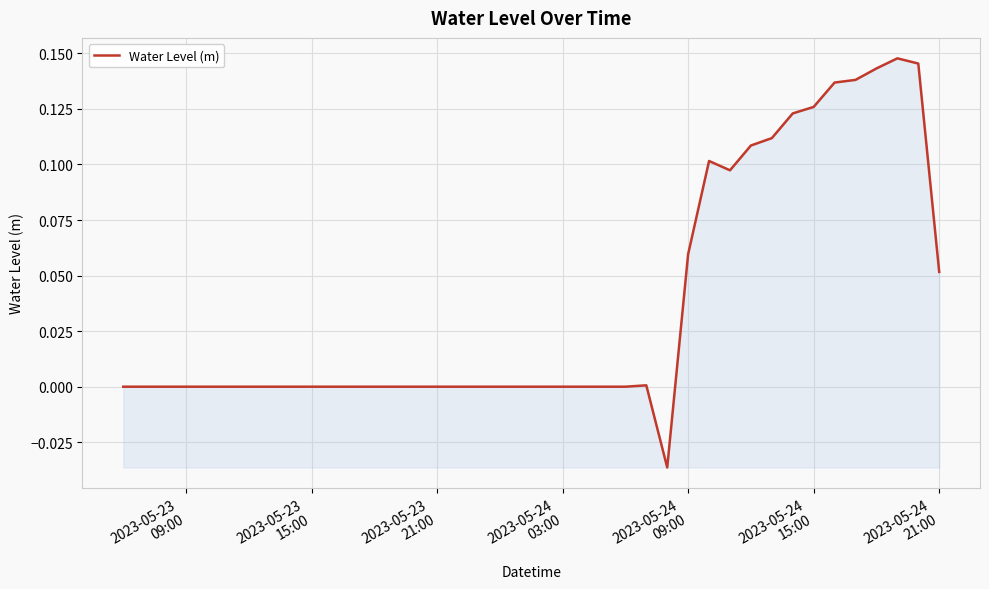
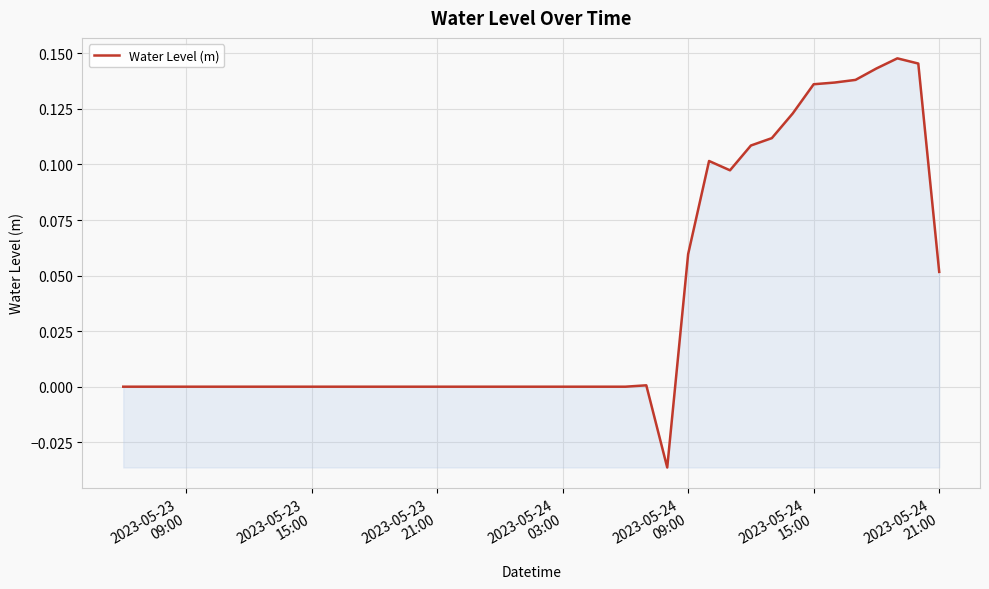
2023-05-24 15:00: 0.126 -> 0.136
